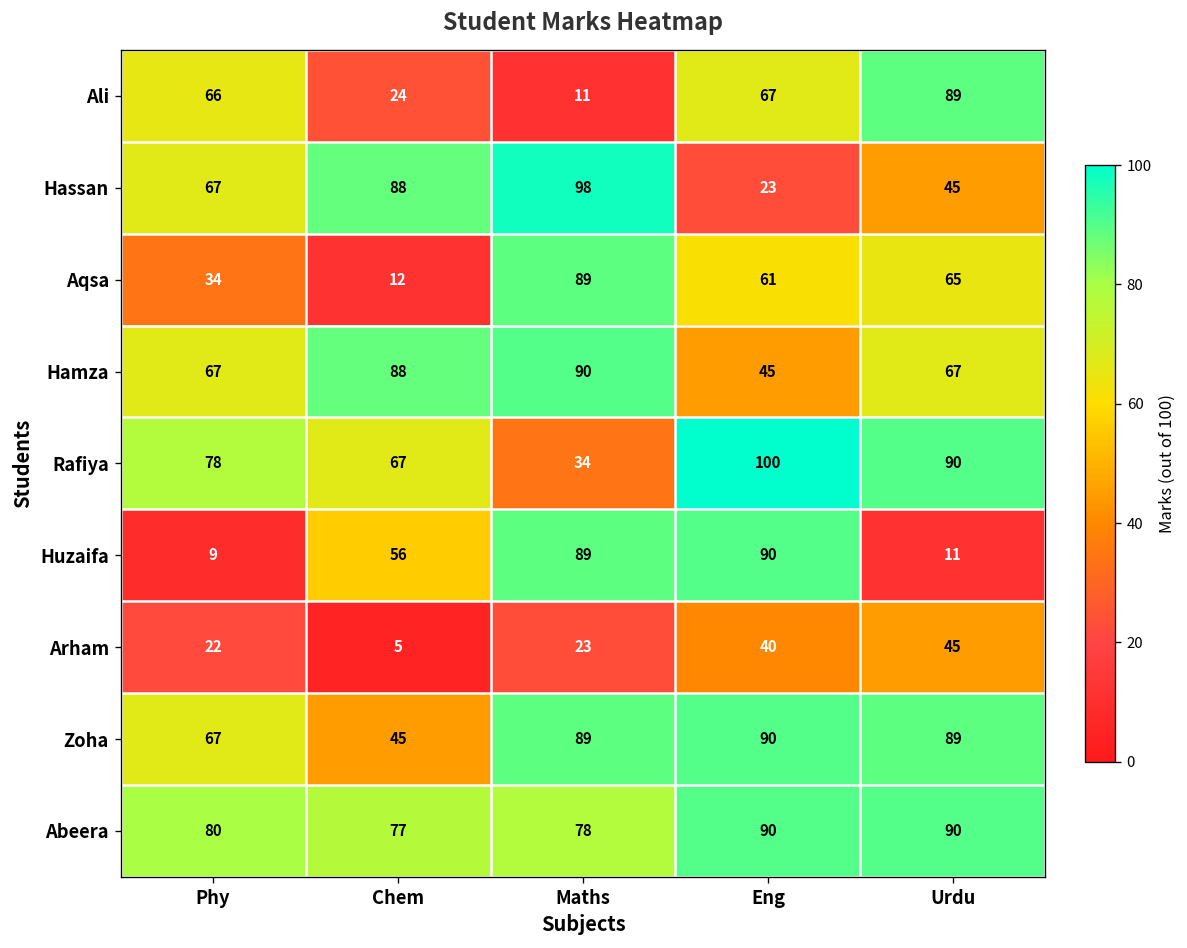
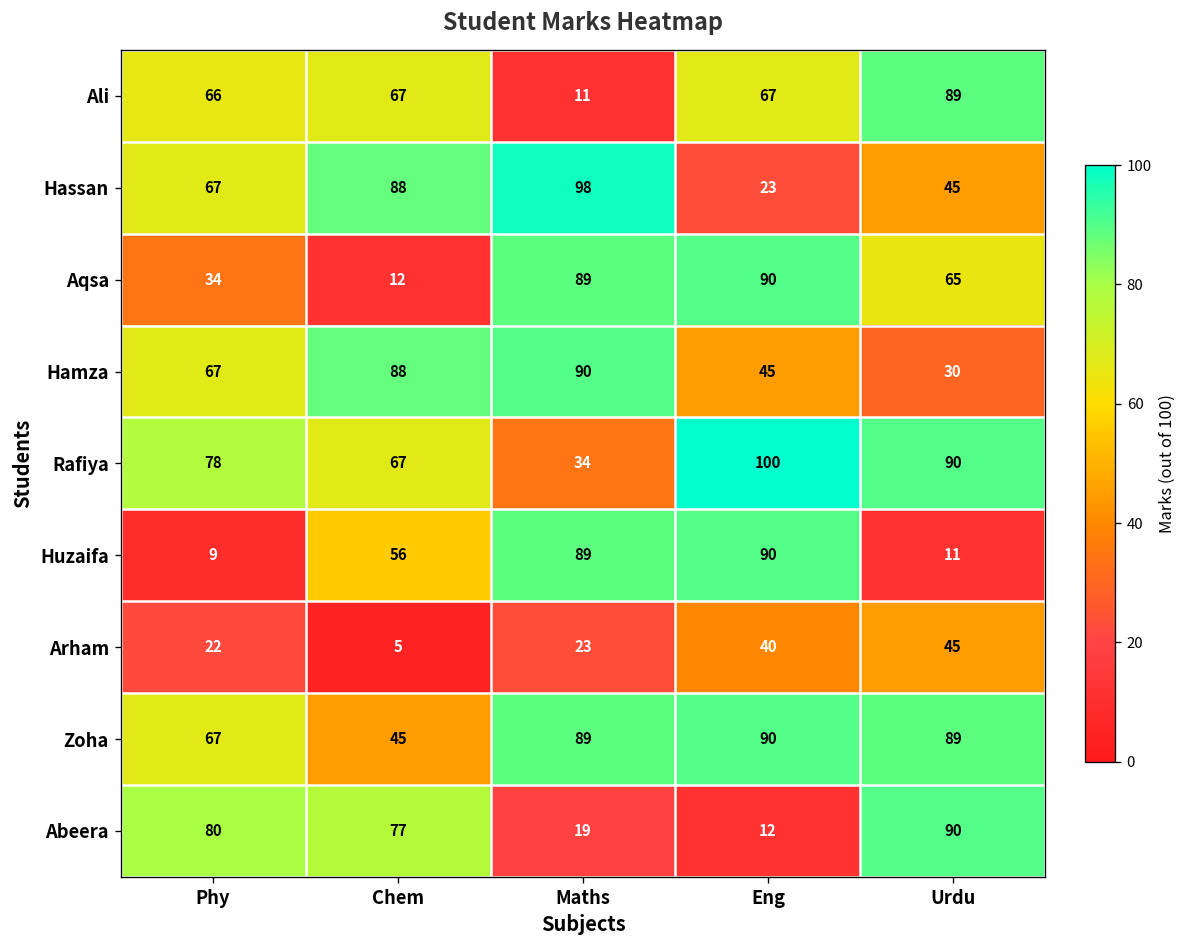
Ali, Chem: 24 -> 67
Aqsa, Eng: 61 -> 90
Hamza, Urdu: 67 -> 30
Abeera, Maths: 78 -> 19
Abeera, Eng: 90 -> 12
